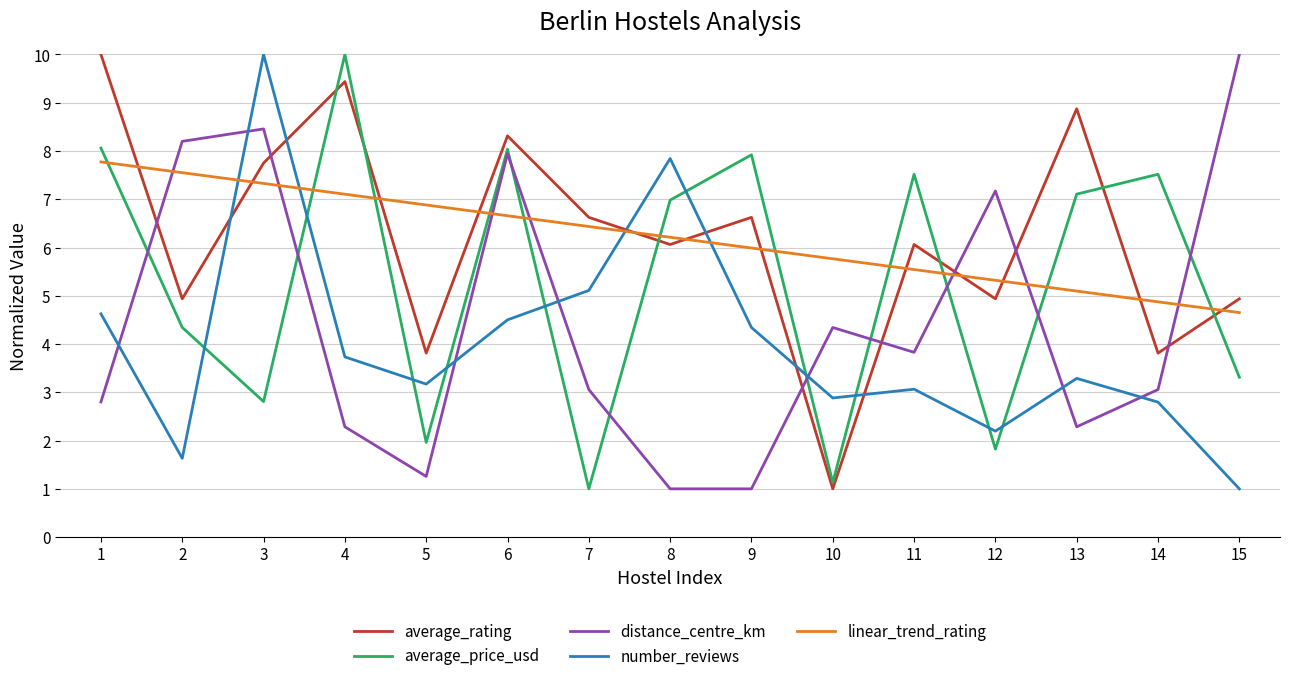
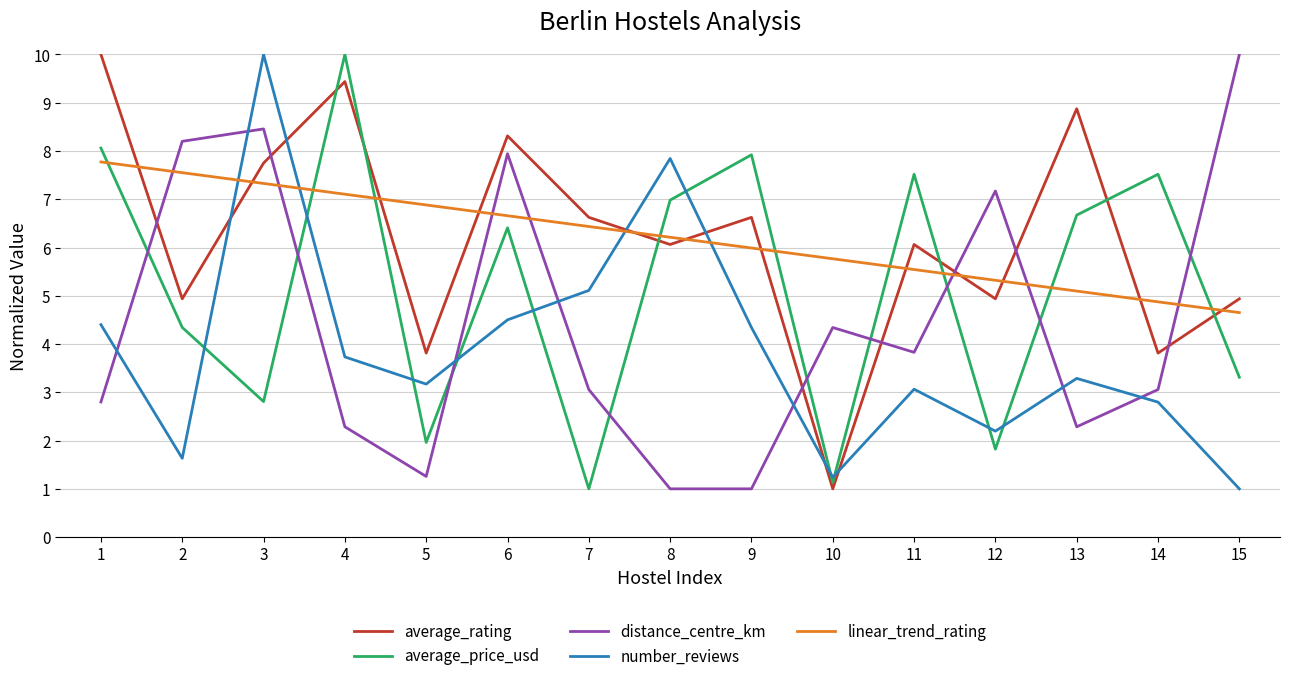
number_reviews, 1: 4.6 -> 4.4
average_price_usd, 6: 8.0 -> 6.4
number_reviews, 10: 2.9 -> 1.2
average_price_usd, 13: 7.1 -> 6.7
